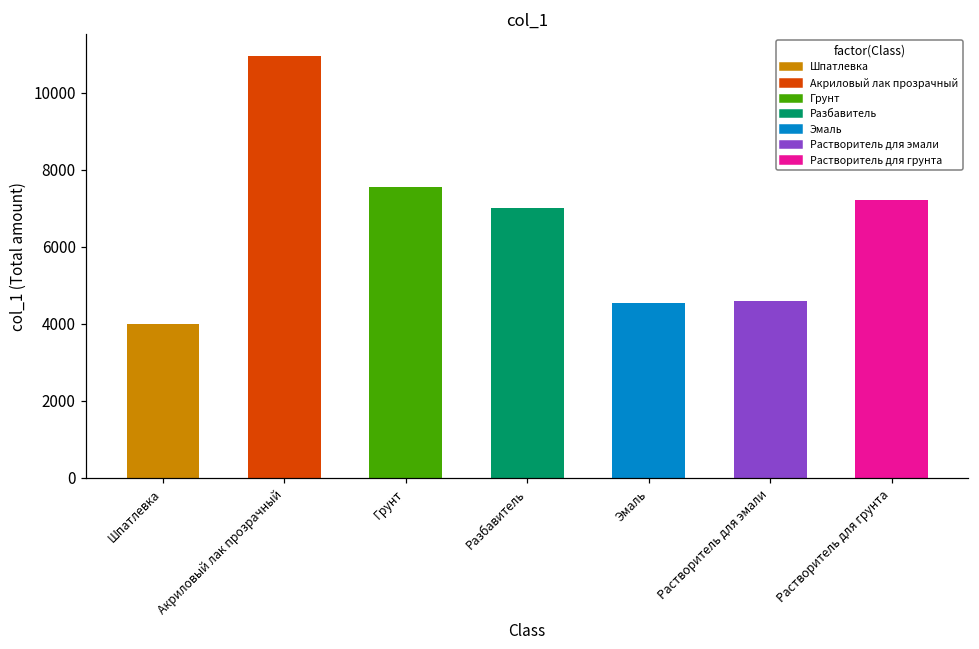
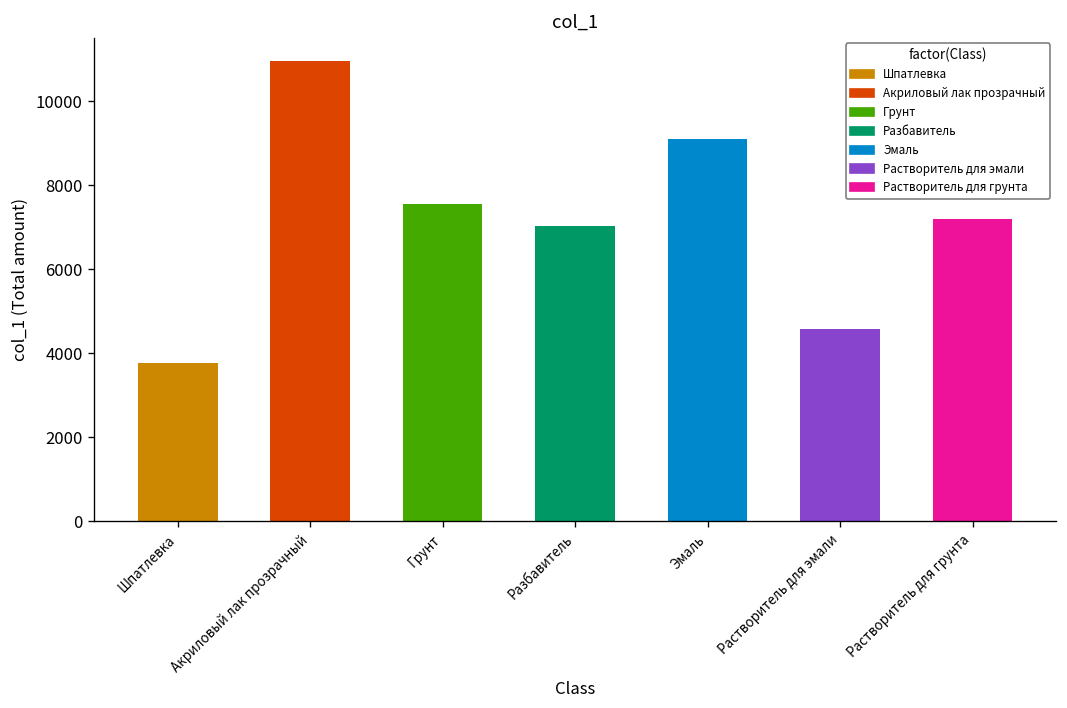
Шпатлевка: 4000 -> 3800
Эмаль: 4500 -> 9100
